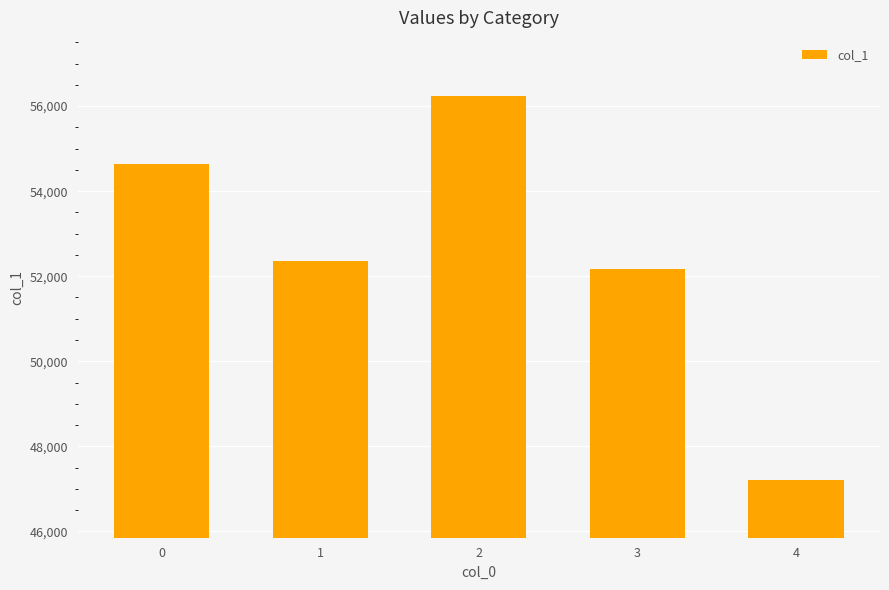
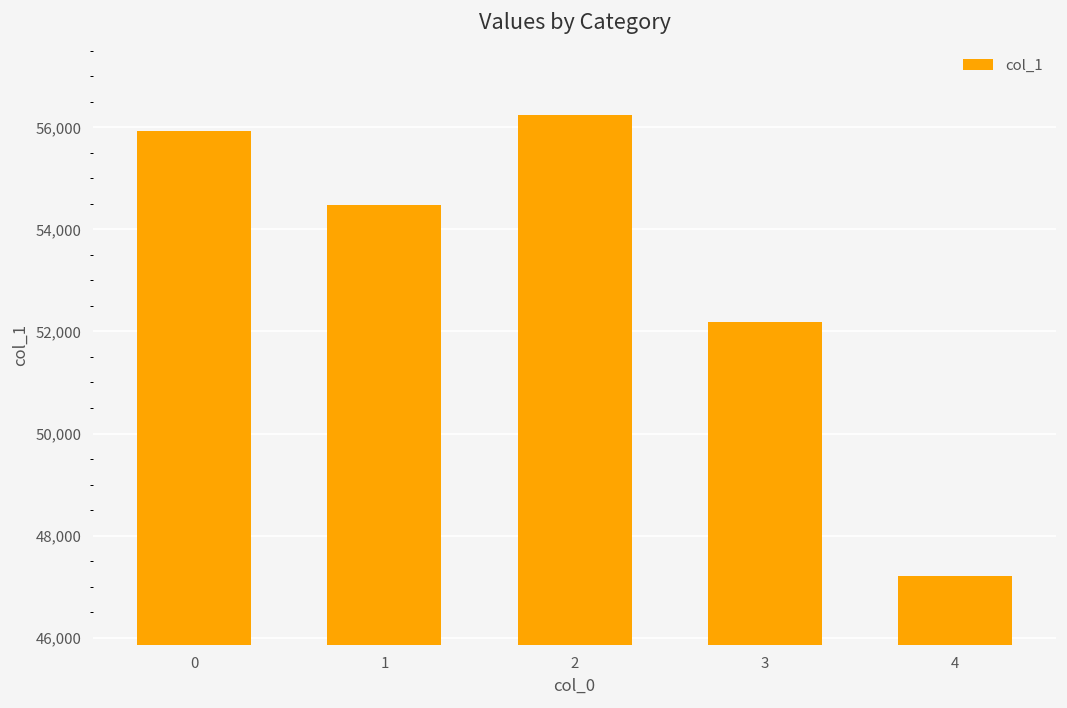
0: 54,600 -> 55,900
1: 52,400 -> 54,500
